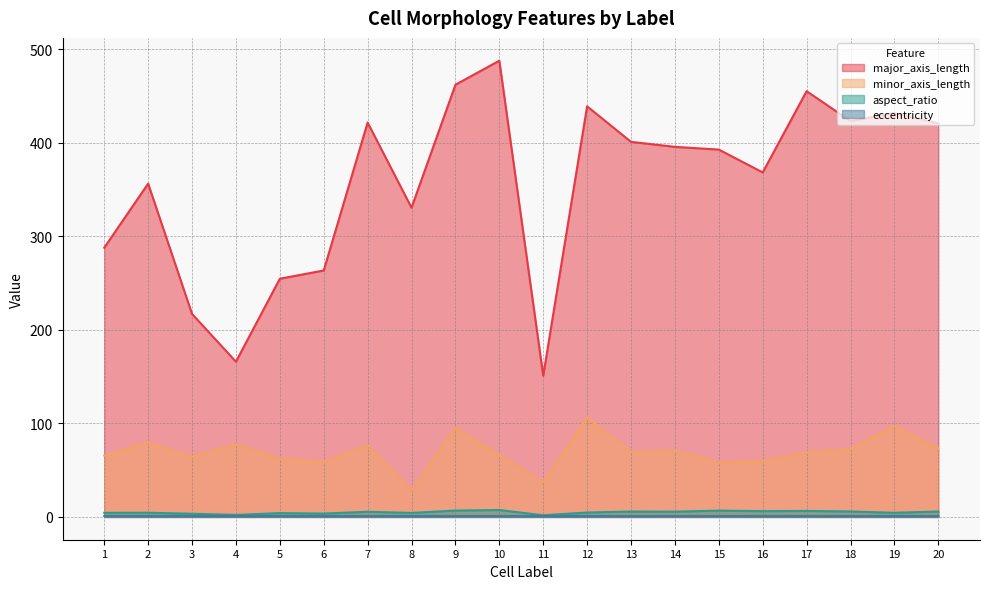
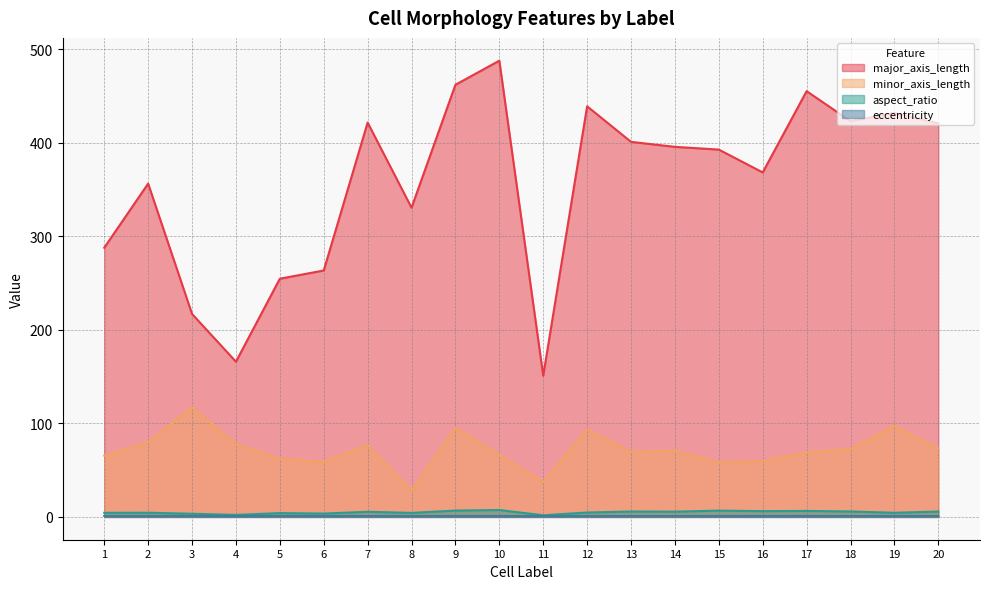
minor_axis_length, 3: 60 -> 120
minor_axis_length, 12: 110 -> 90
